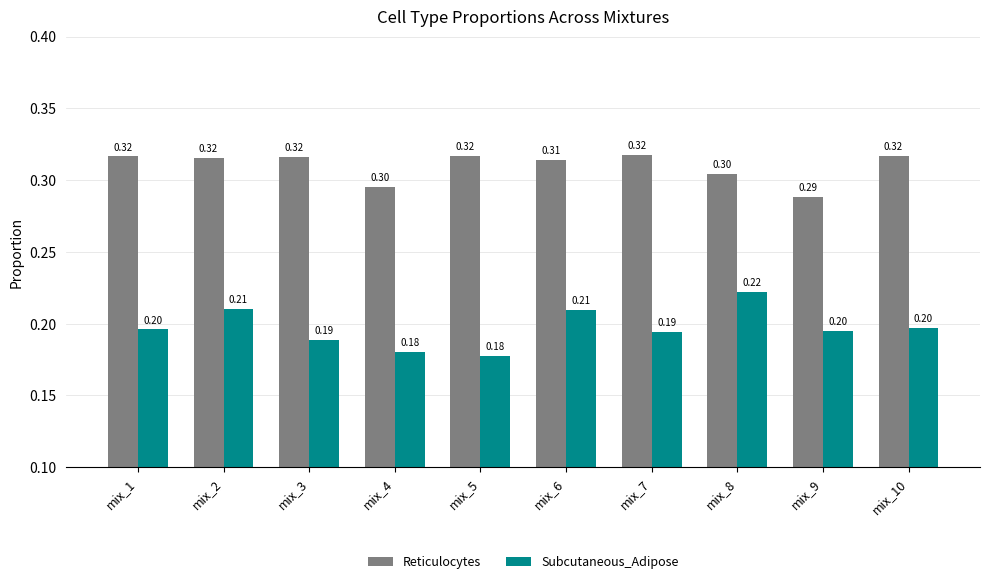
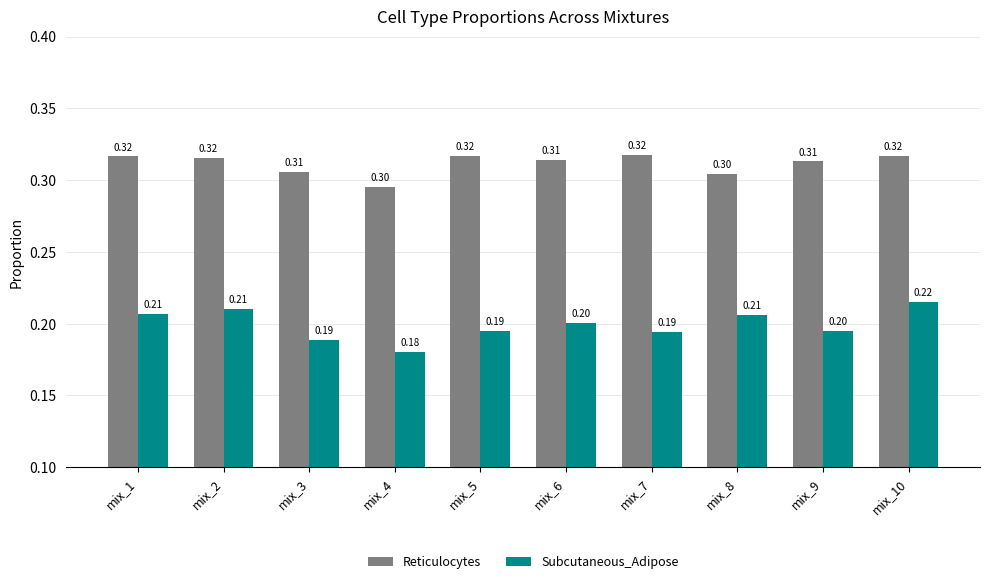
Subcutaneous_Adipose, mix_1: 0.20 -> 0.21
Reticulocytes, mix_3: 0.32 -> 0.31
Subcutaneous_Adipose, mix_5: 0.18 -> 0.19
Subcutaneous_Adipose, mix_6: 0.21 -> 0.20
Subcutaneous_Adipose, mix_8: 0.22 -> 0.21
Reticulocytes, mix_9: 0.29 -> 0.31
Subcutaneous_Adipose, mix_10: 0.20 -> 0.22
